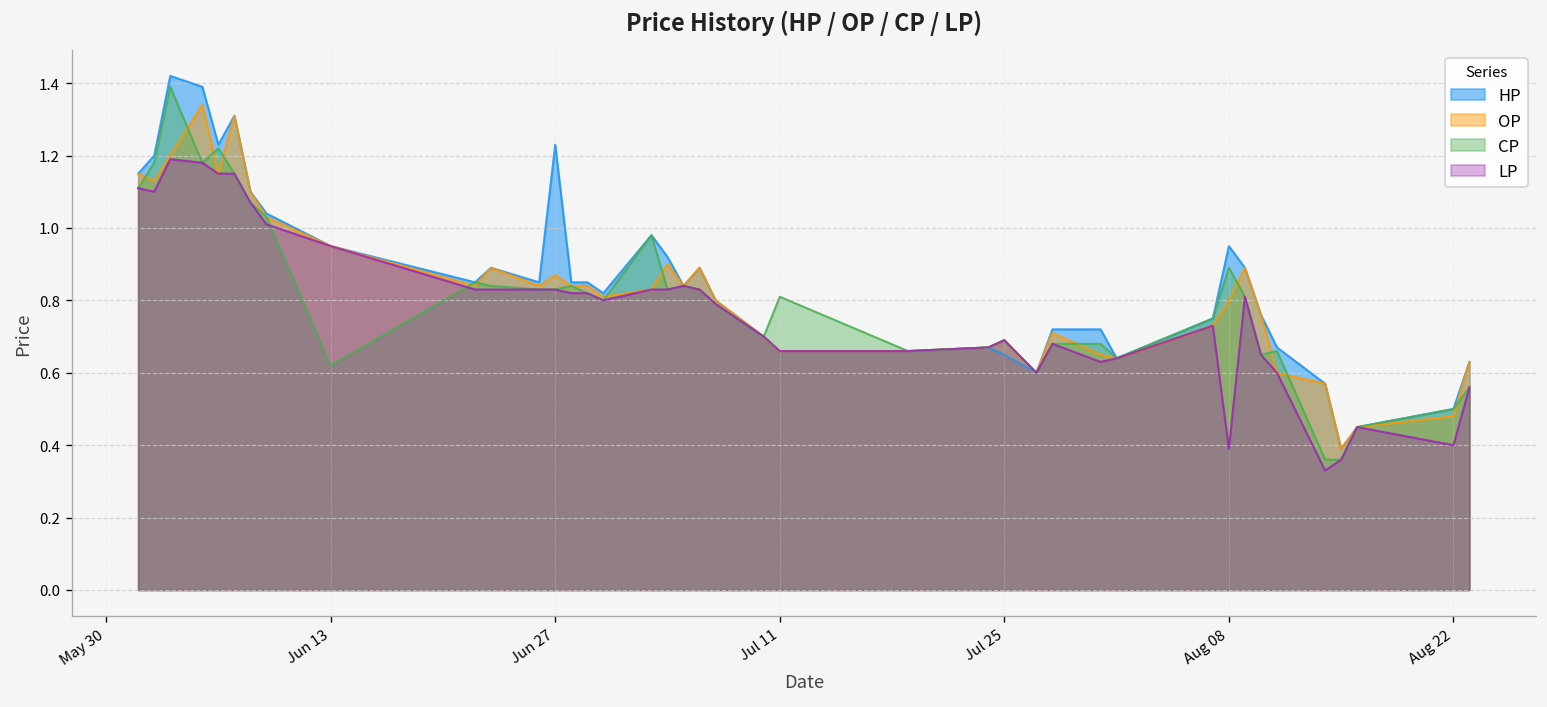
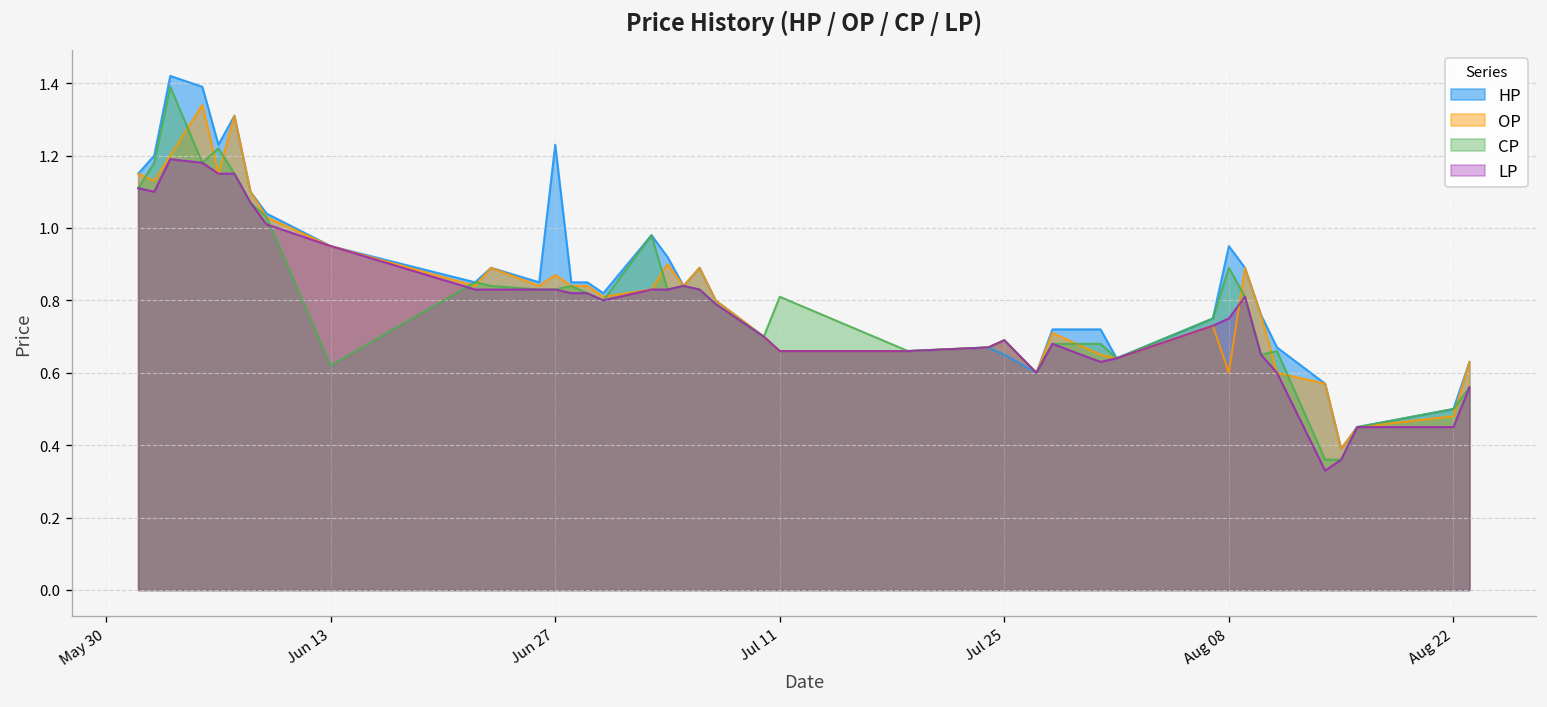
OP, Aug 08: 0.8 -> 0.6
LP, Aug 08: 0.39 -> 0.75
LP, Aug 22: 0.40 -> 0.45
